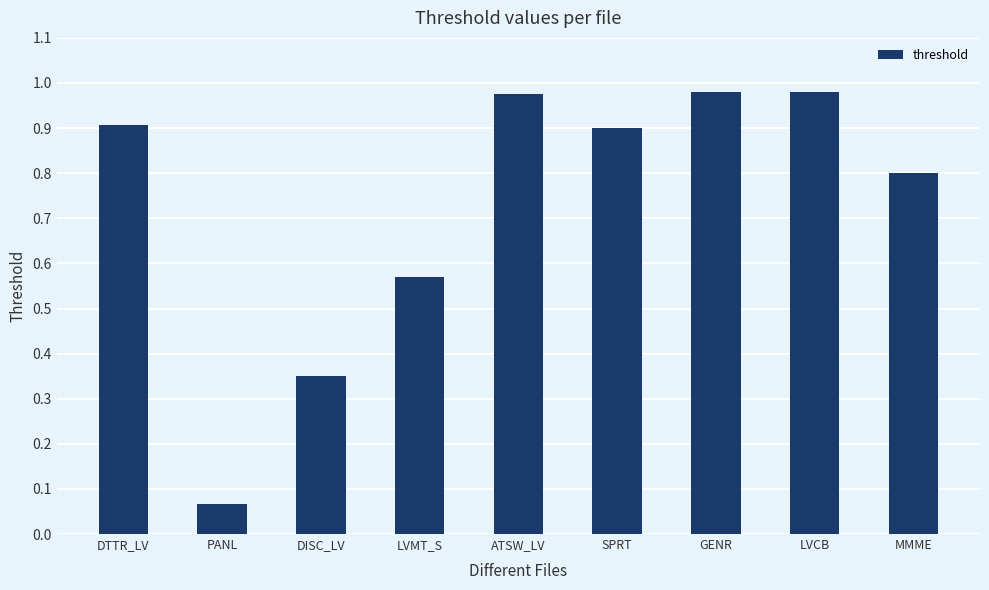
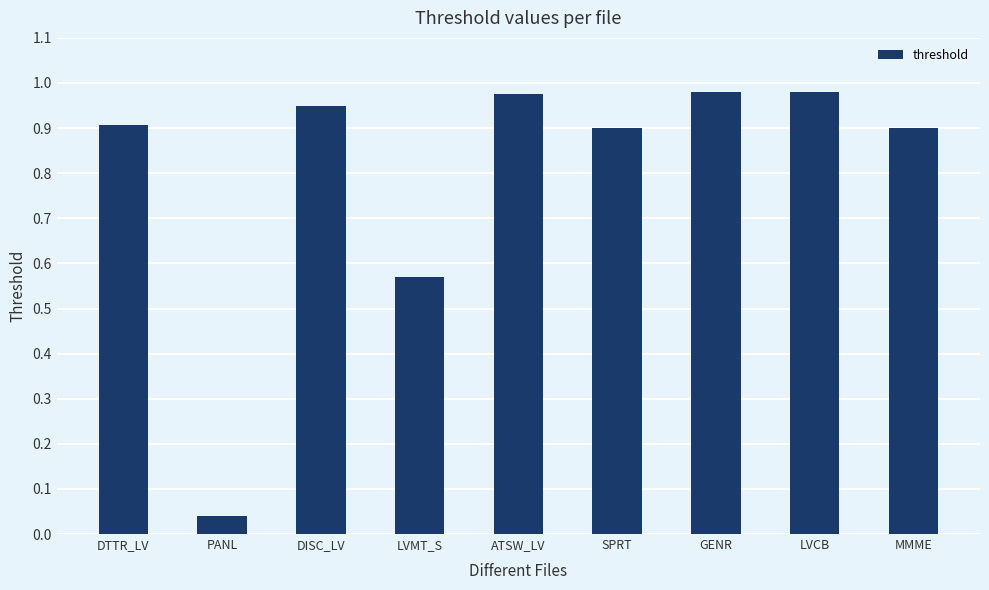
PANL: 0.07 -> 0.04
DISC_LV: 0.35 -> 0.95
MMME: 0.8 -> 0.9
